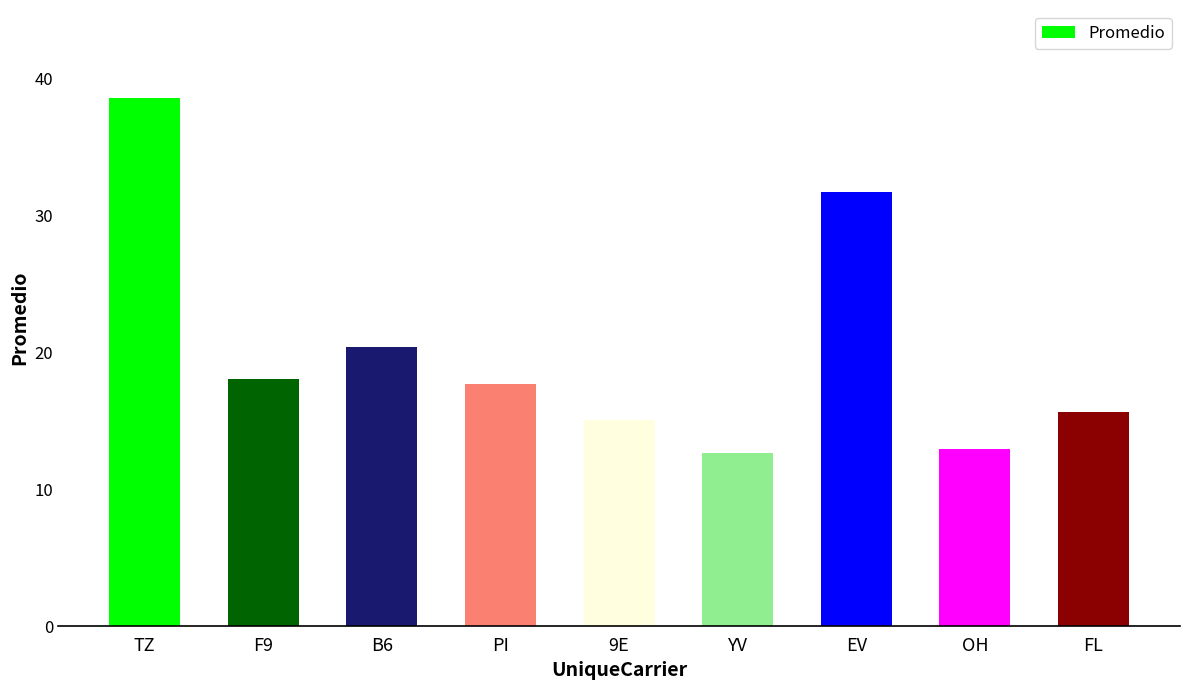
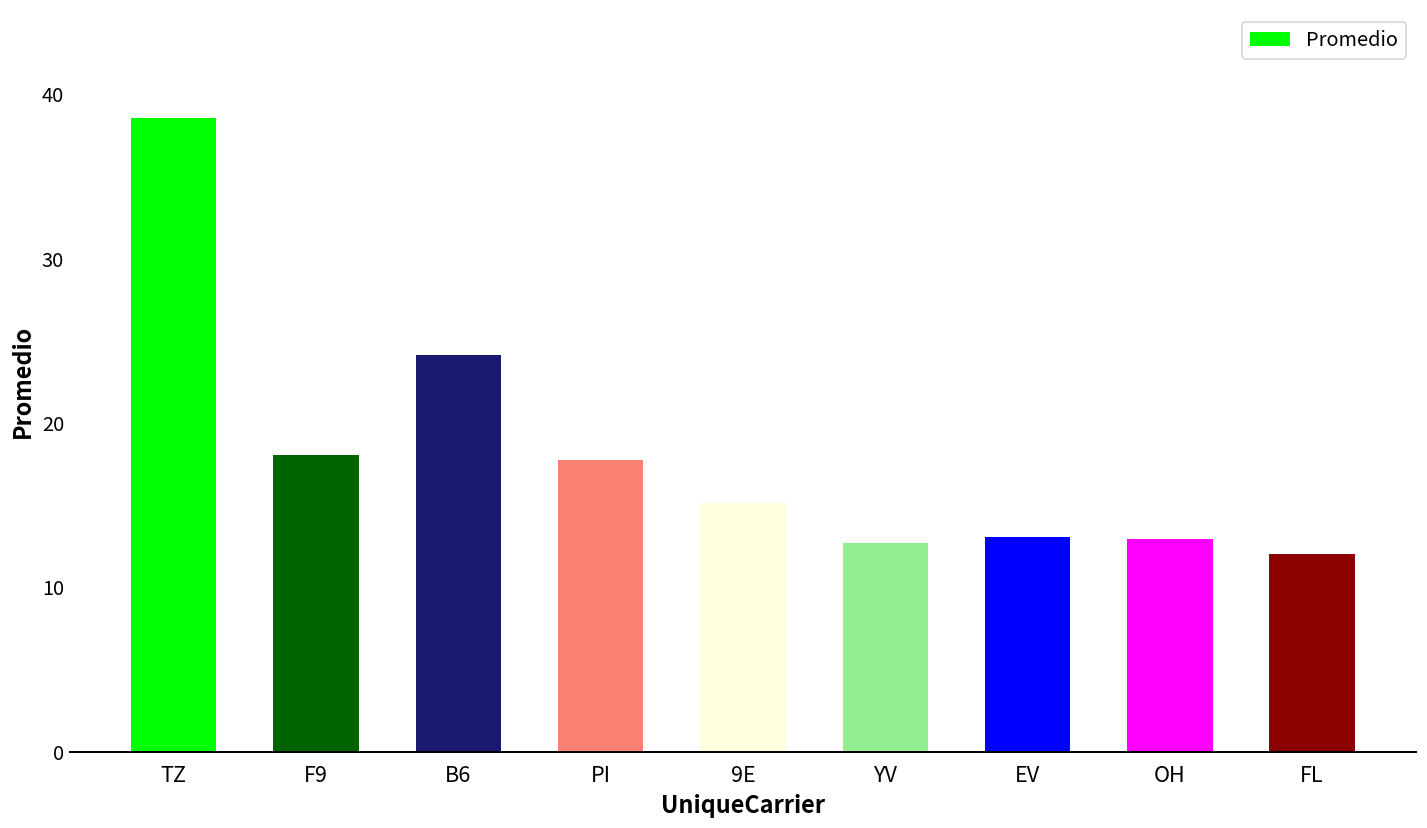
B6: 20.4 -> 24.1
EV: 31.7 -> 13.1
FL: 15.7 -> 12.0
